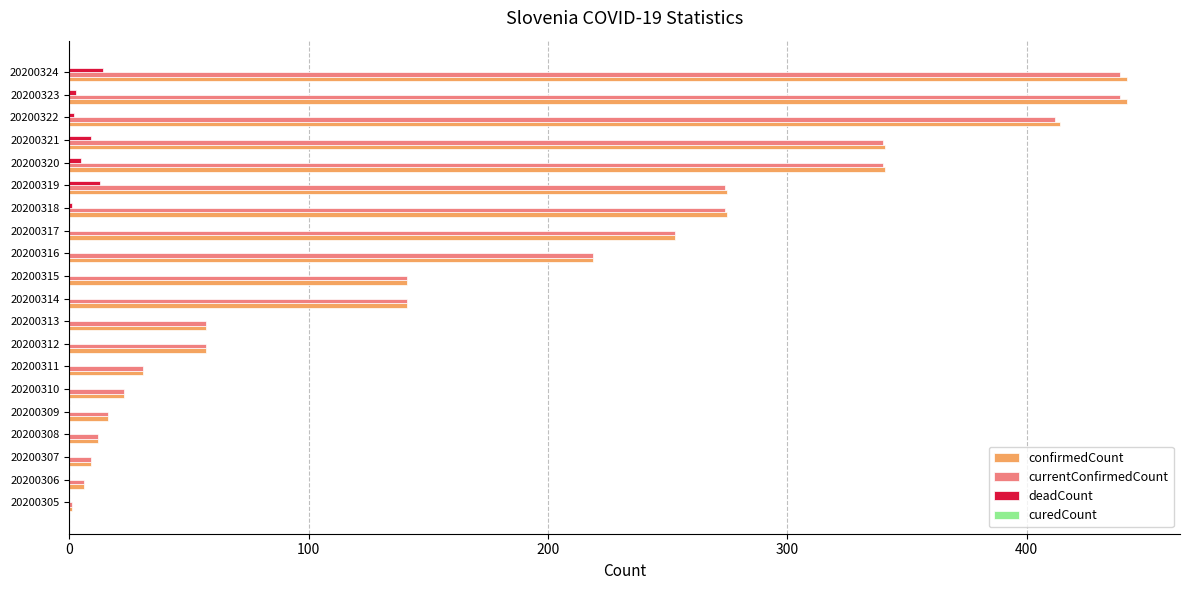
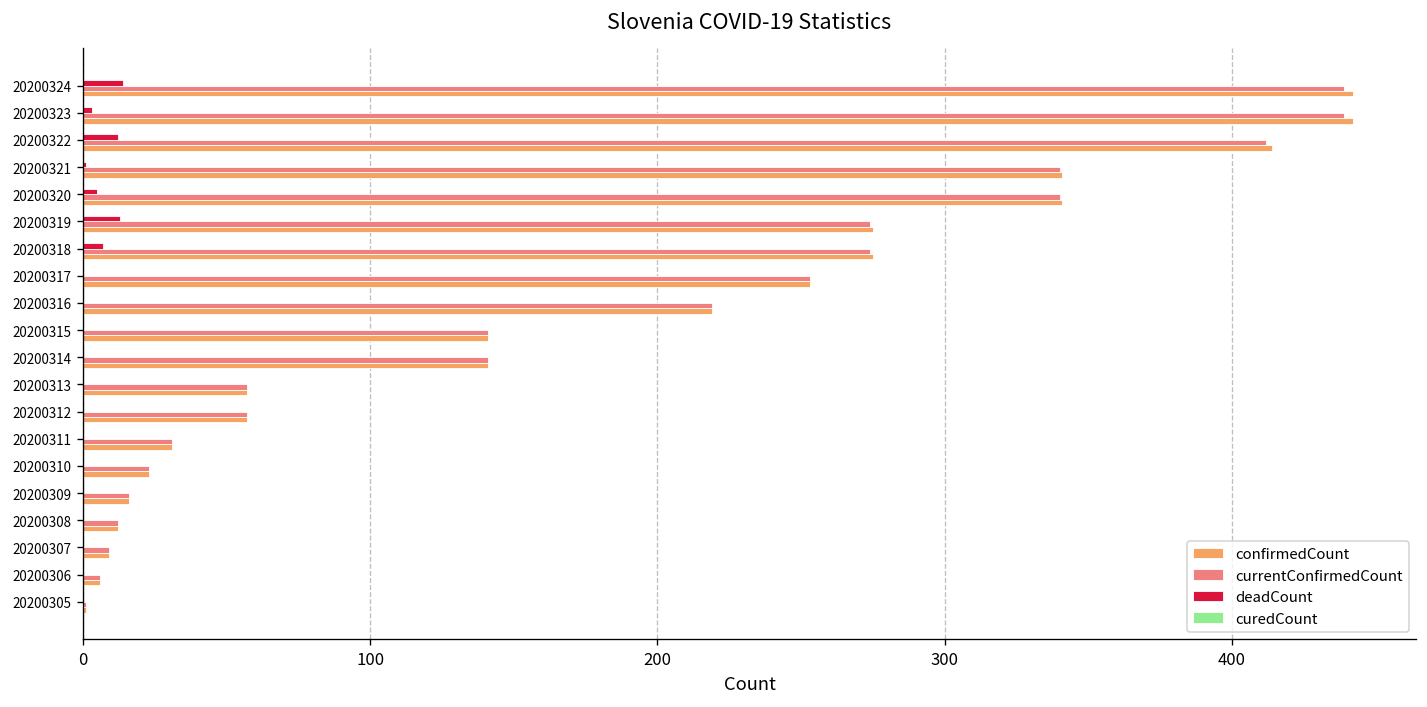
deadCount, 20200322: 2 -> 12
deadCount, 20200321: 9 -> 1
deadCount, 20200318: 1 -> 7
